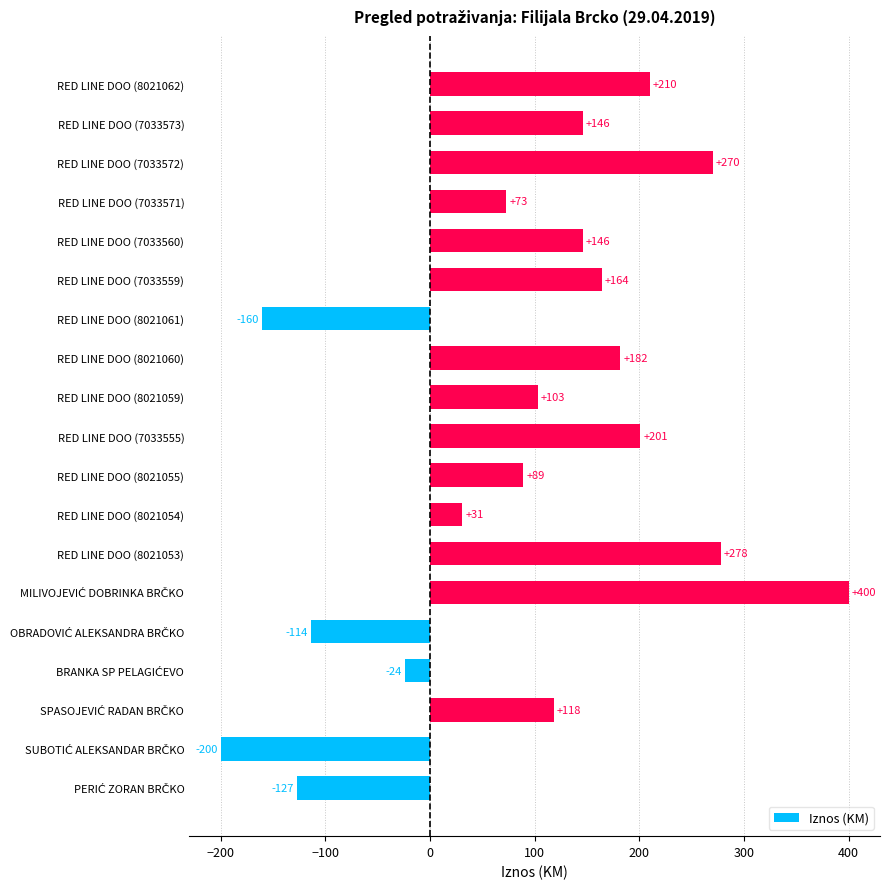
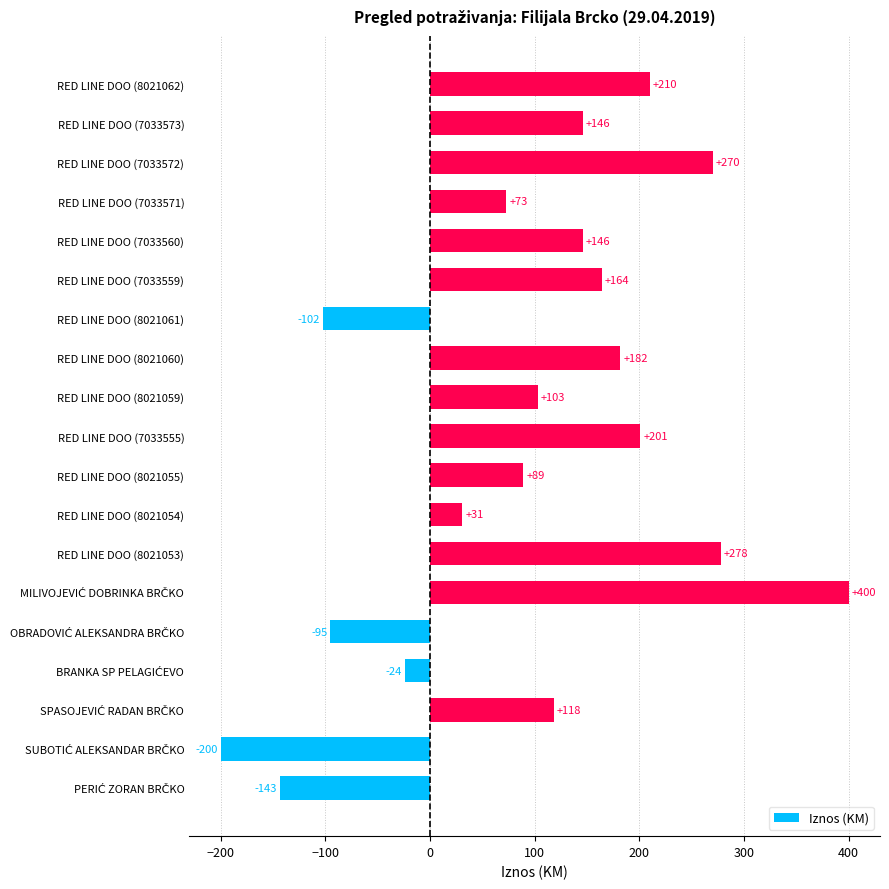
RED LINE DOO (8021061): -160 -> -102
OBRADOVIĆ ALEKSANDRA BRČKO: -114 -> -95
PERIĆ ZORAN BRČKO: -127 -> -143
